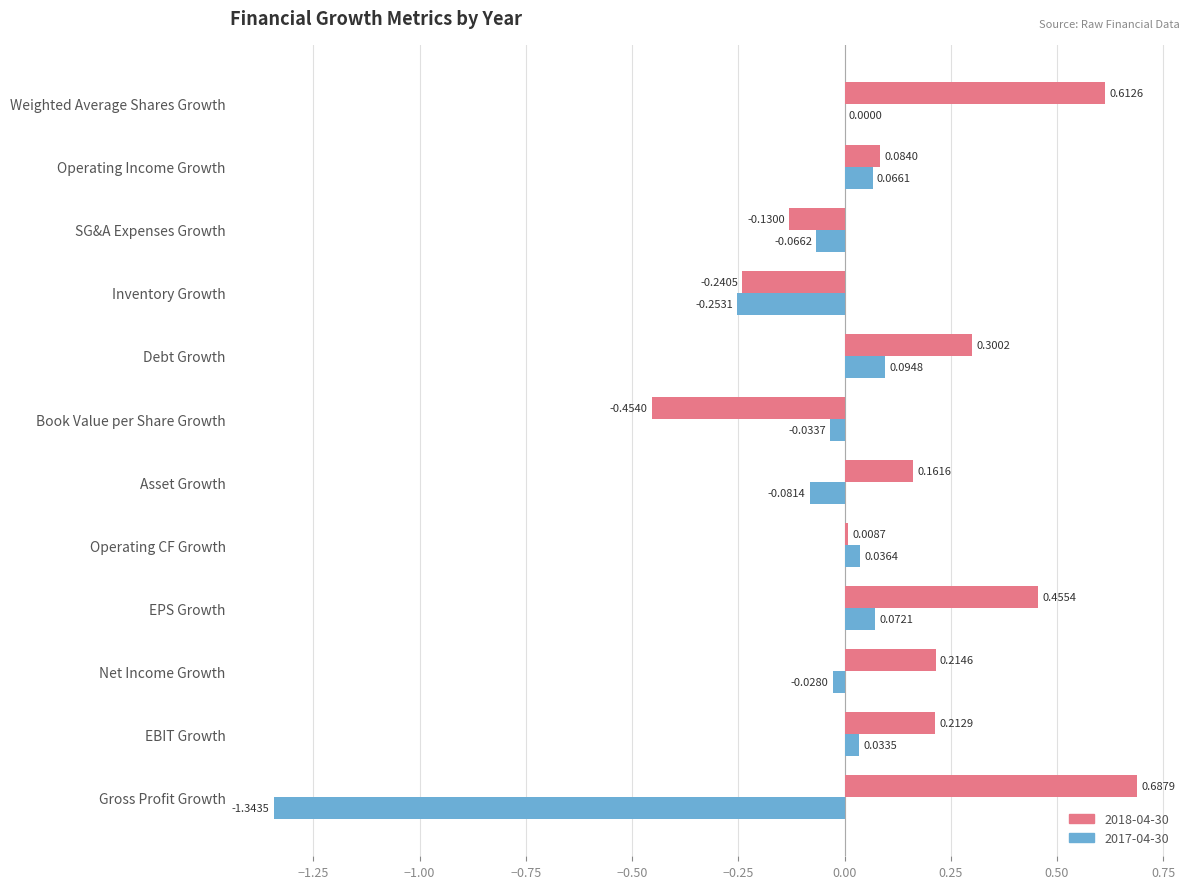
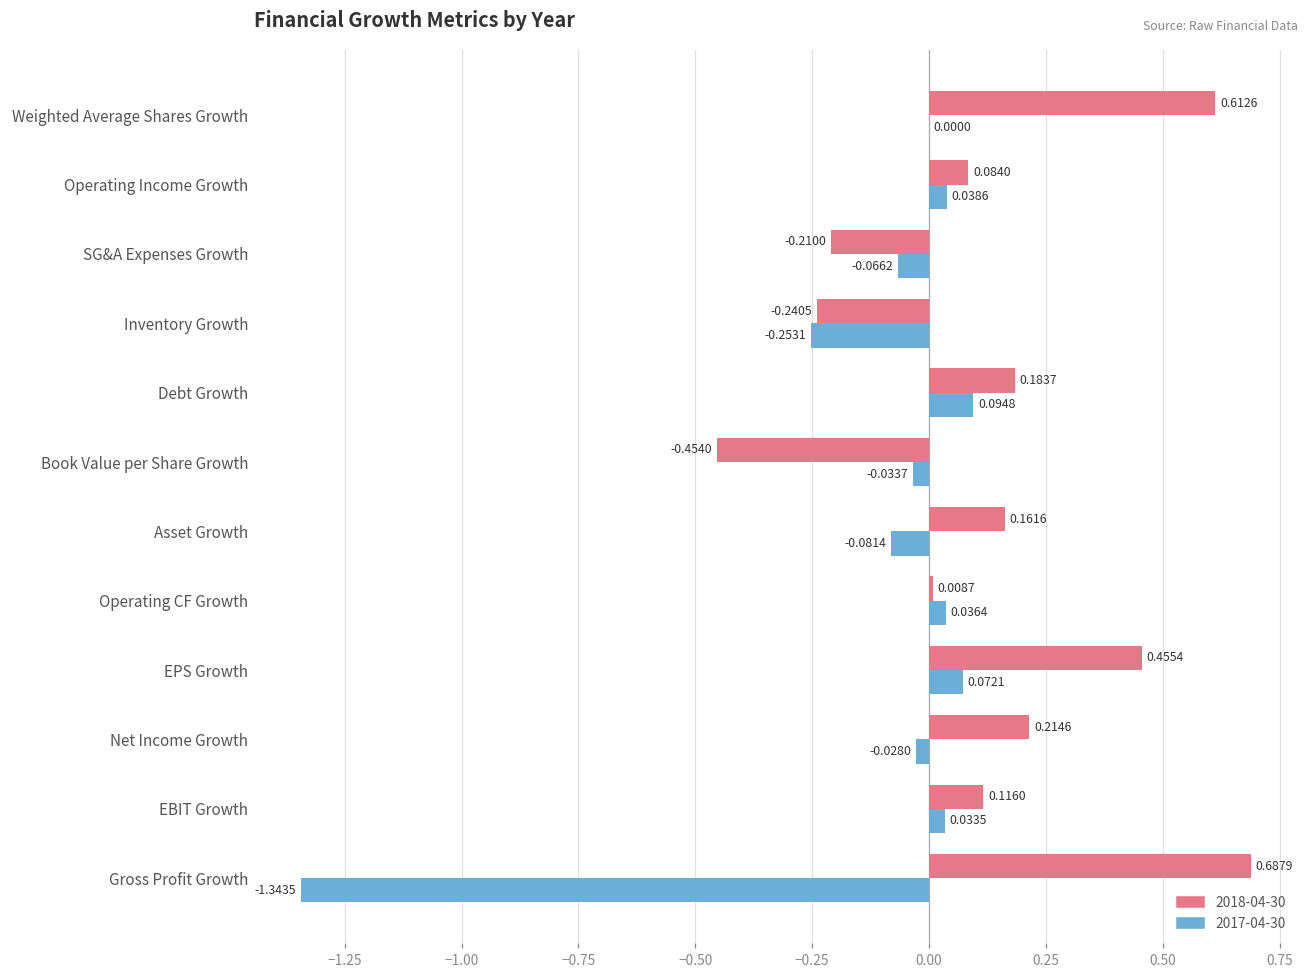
2017-04-30, Operating Income Growth: 0.0661 -> 0.0386
2018-04-30, SG&A Expenses Growth: -0.1300 -> -0.2100
2018-04-30, Debt Growth: 0.3002 -> 0.1837
2018-04-30, EBIT Growth: 0.2129 -> 0.1160
